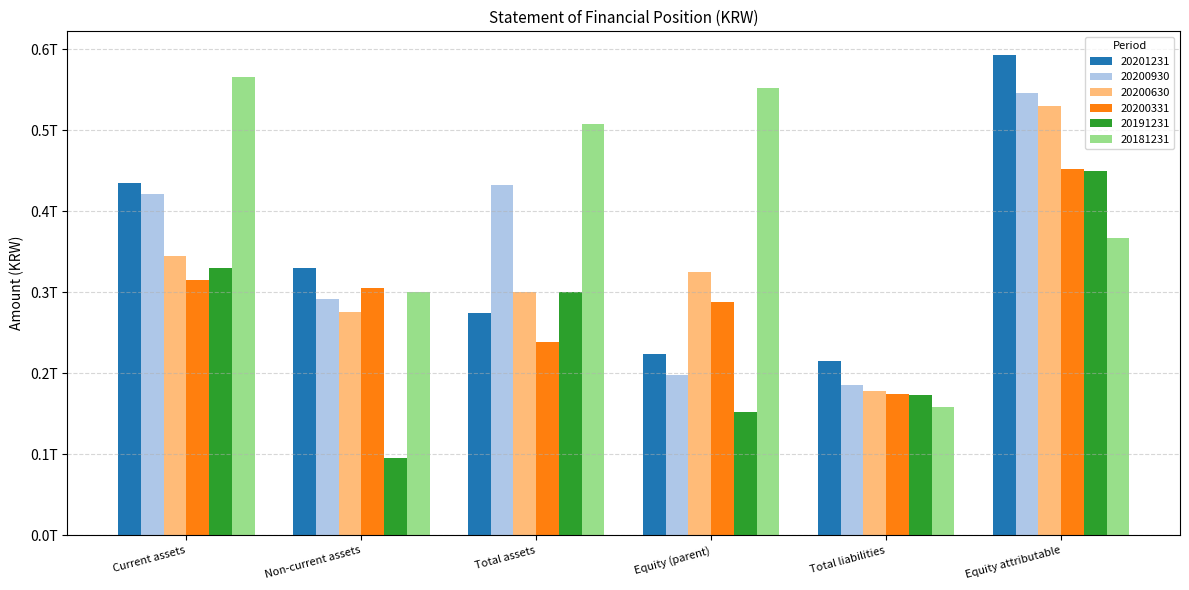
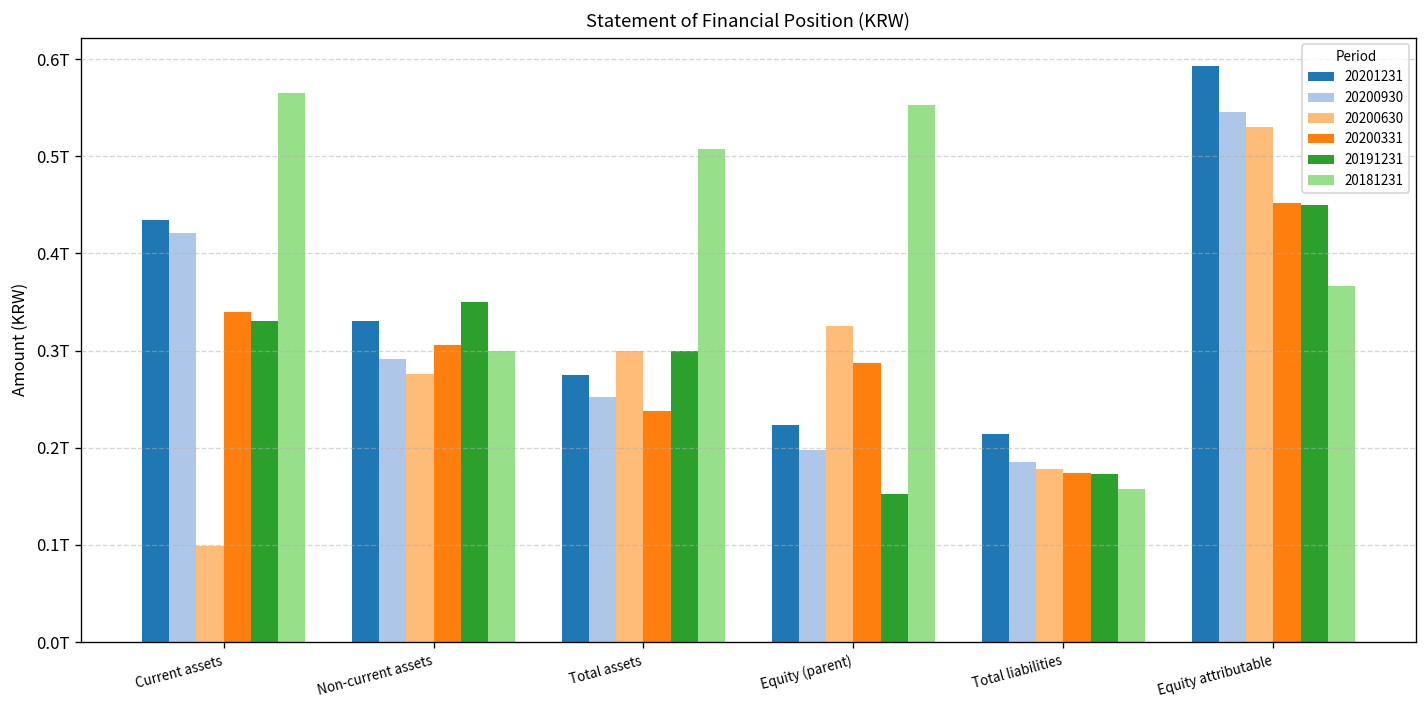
20200630, Current assets: 0.34T -> 0.10T
20200331, Current assets: 0.32T -> 0.34T
20191231, Non-current assets: 0.10T -> 0.35T
20200930, Total assets: 0.43T -> 0.25T
